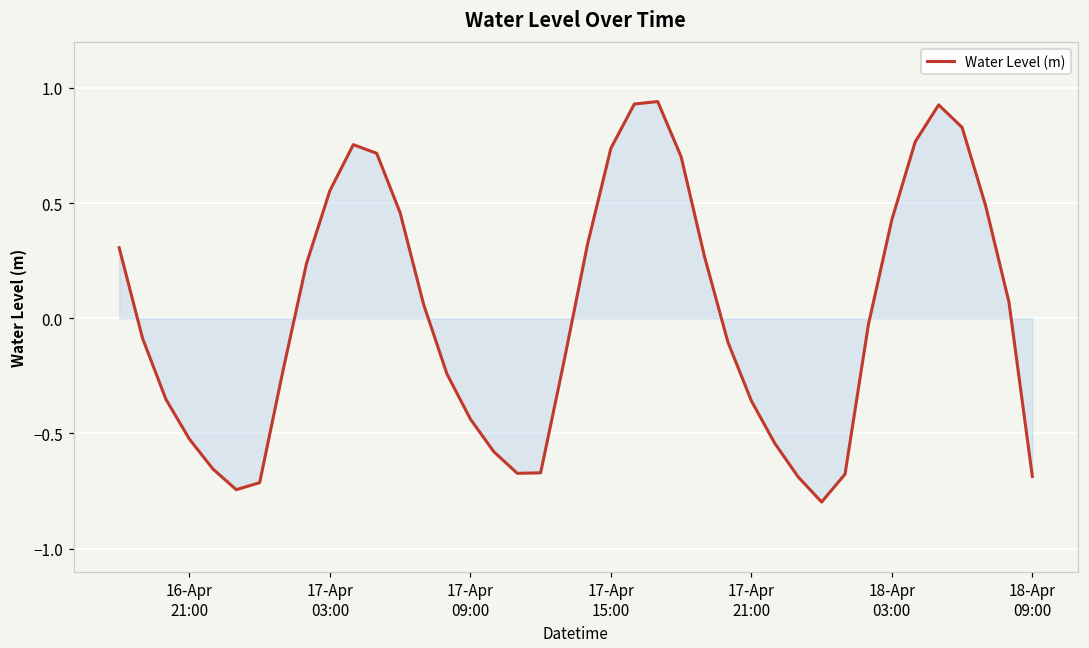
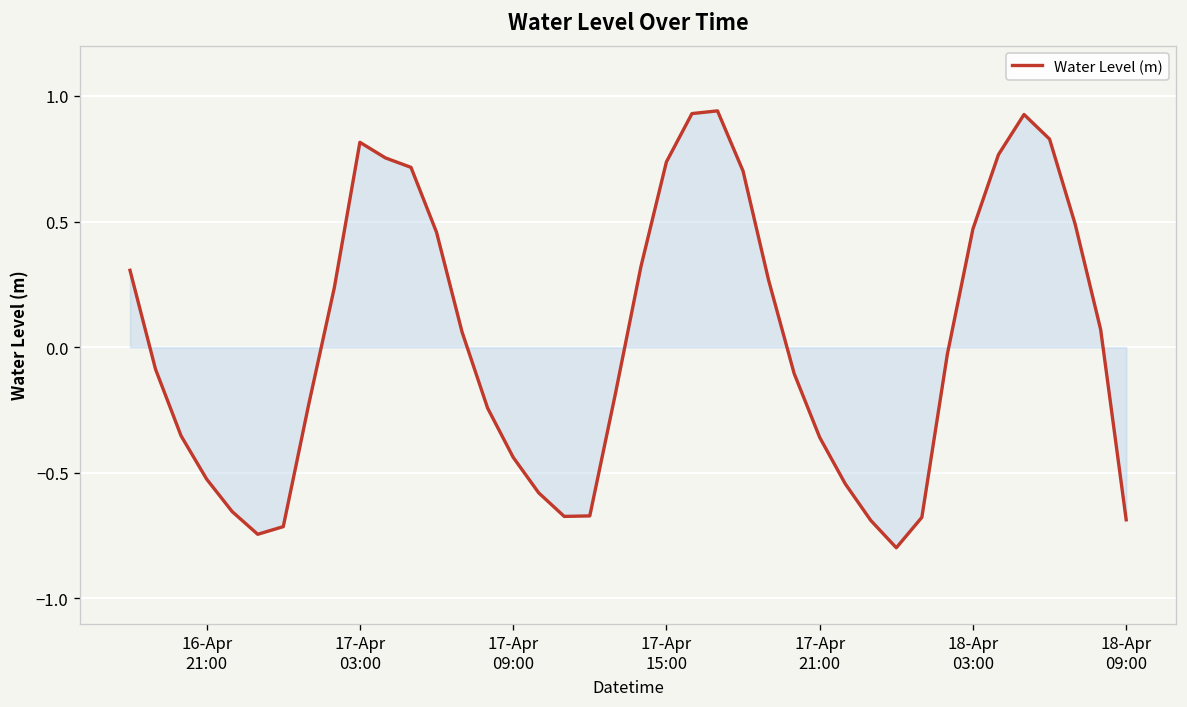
Water Level (m), 17-Apr 03:00: 0.55 -> 0.82
Water Level (m), 18-Apr 03:00: 0.43 -> 0.47
